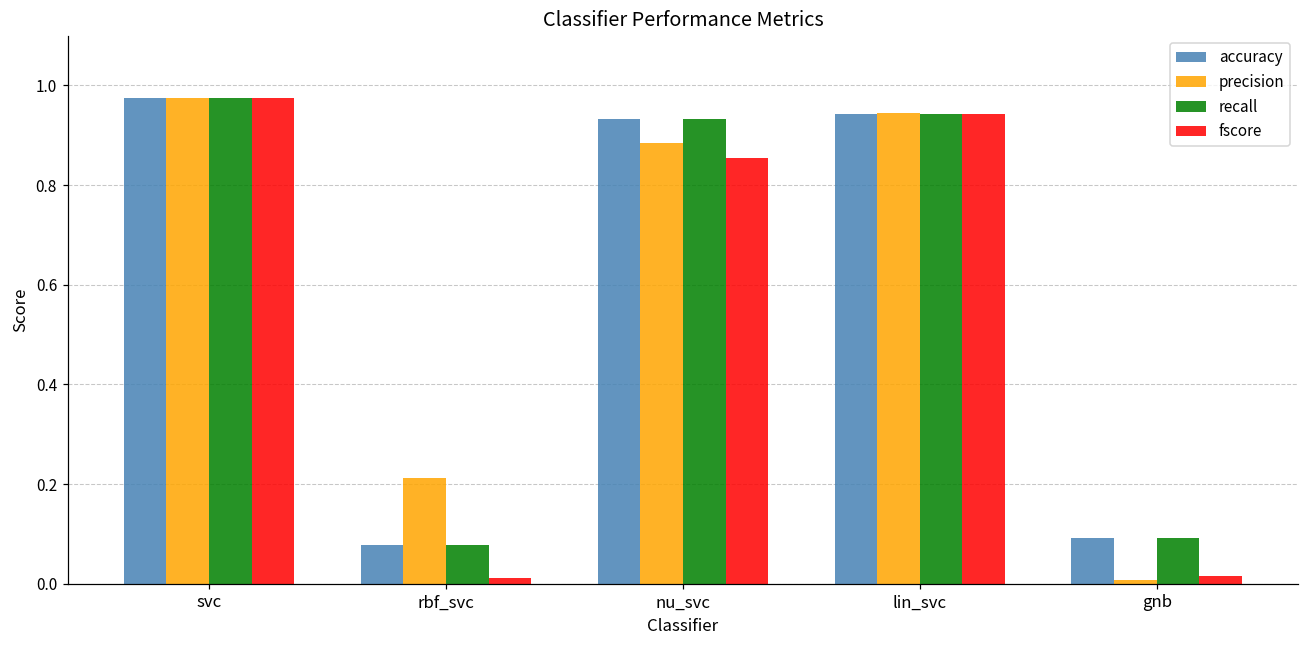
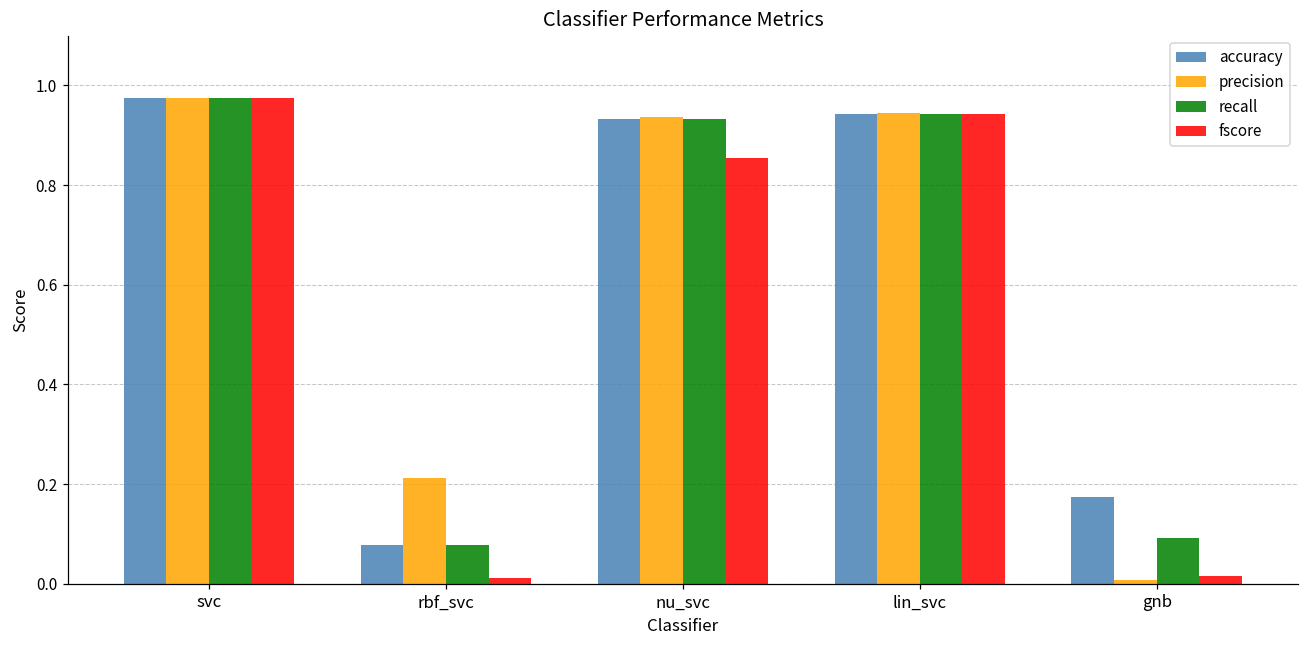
precision, nu_svc: 0.88 -> 0.94
accuracy, gnb: 0.09 -> 0.17
